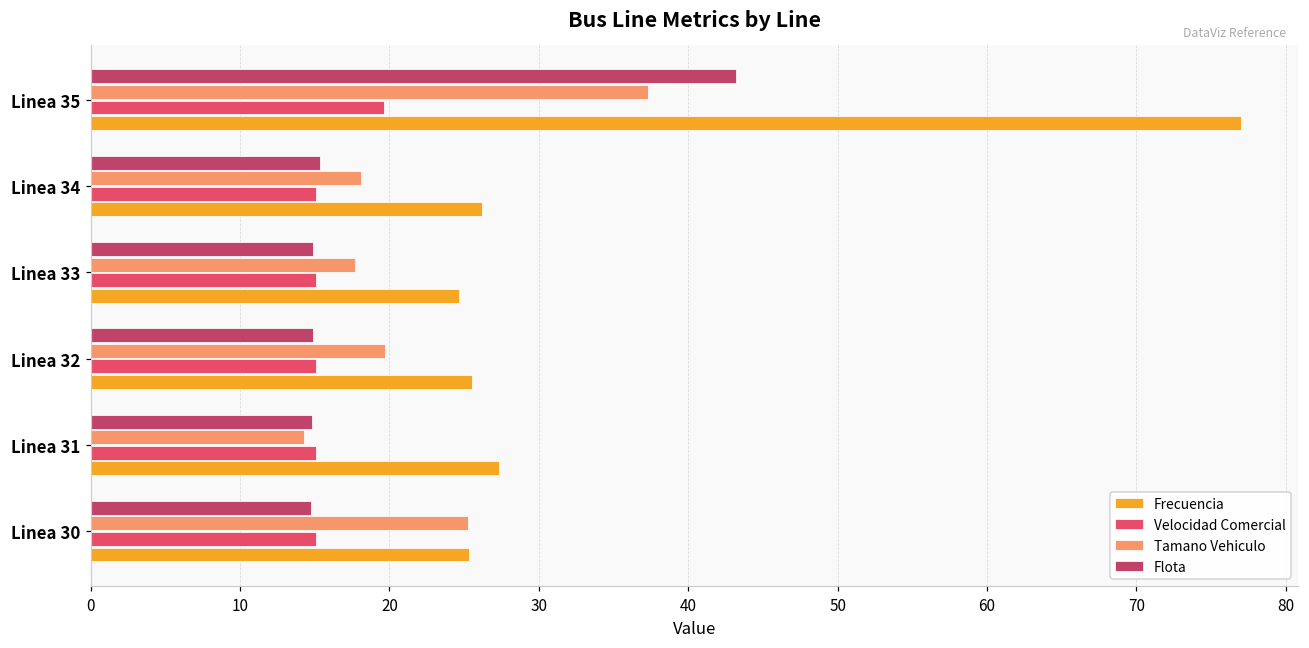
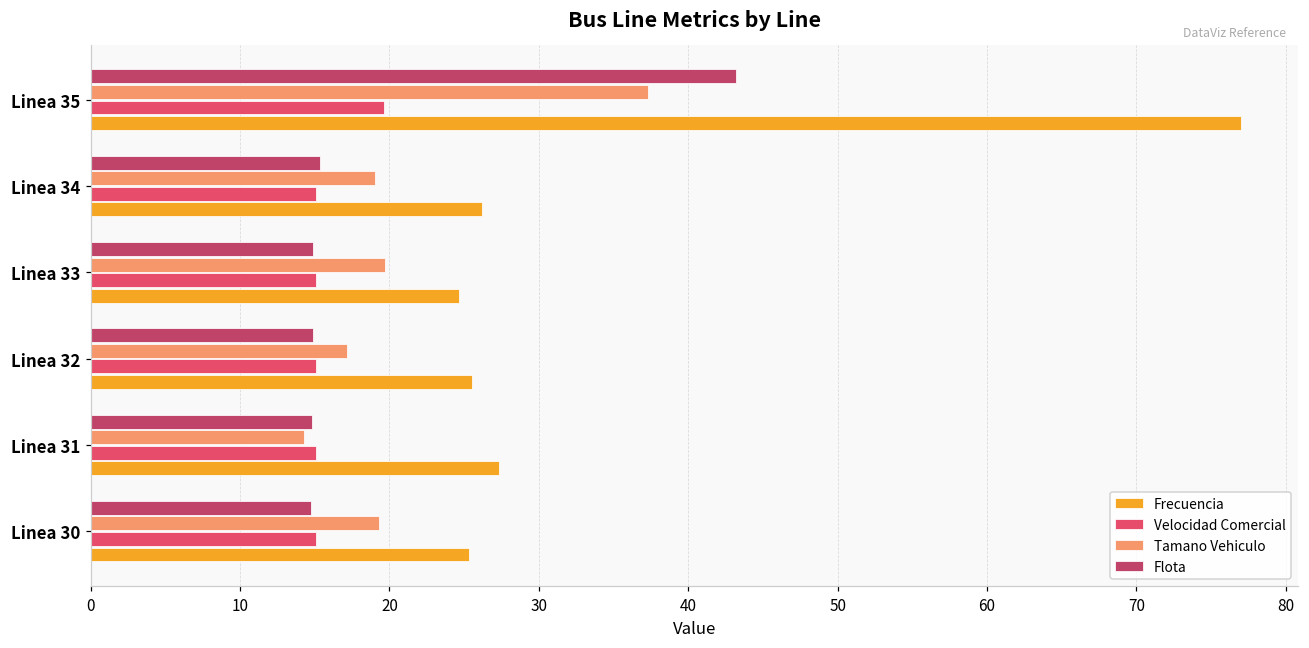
Tamano Vehiculo, Linea 34: 18.1 -> 19.0
Tamano Vehiculo, Linea 33: 17.7 -> 19.7
Tamano Vehiculo, Linea 32: 19.7 -> 17.2
Tamano Vehiculo, Linea 30: 25.2 -> 19.3
